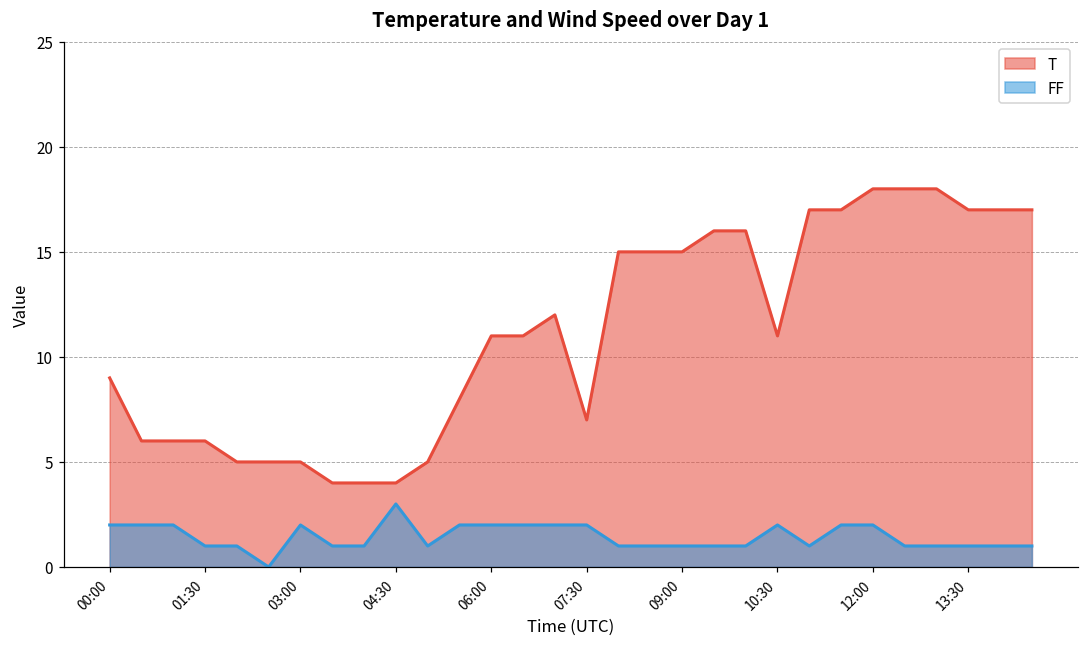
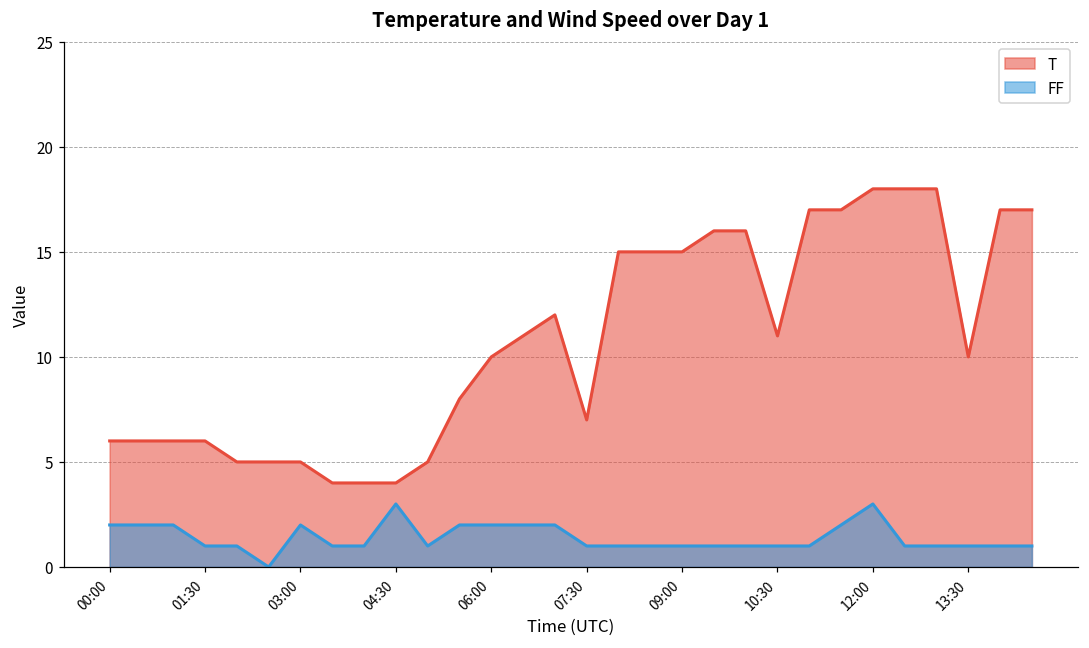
T, 00:00: 9 -> 6
T, 06:00: 11 -> 10
FF, 07:30: 2 -> 1
FF, 10:30: 2 -> 1
FF, 12:00: 2 -> 3
T, 13:30: 17 -> 10
